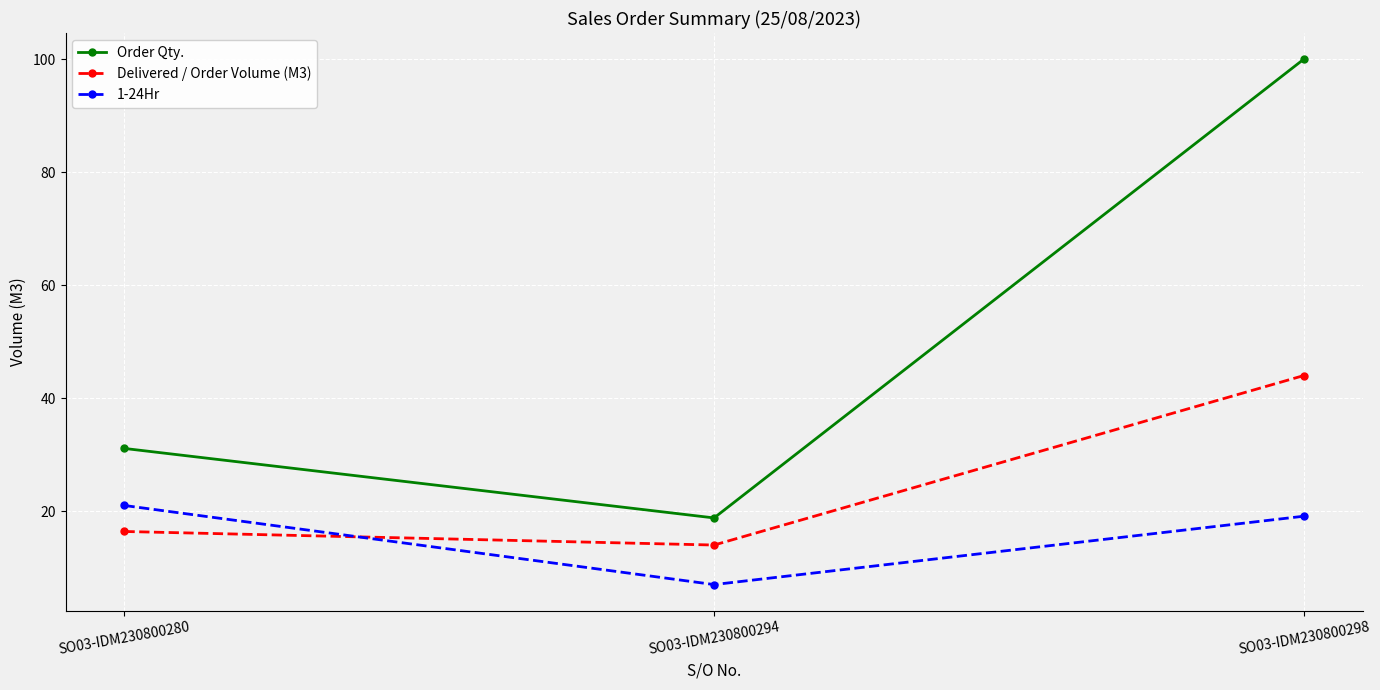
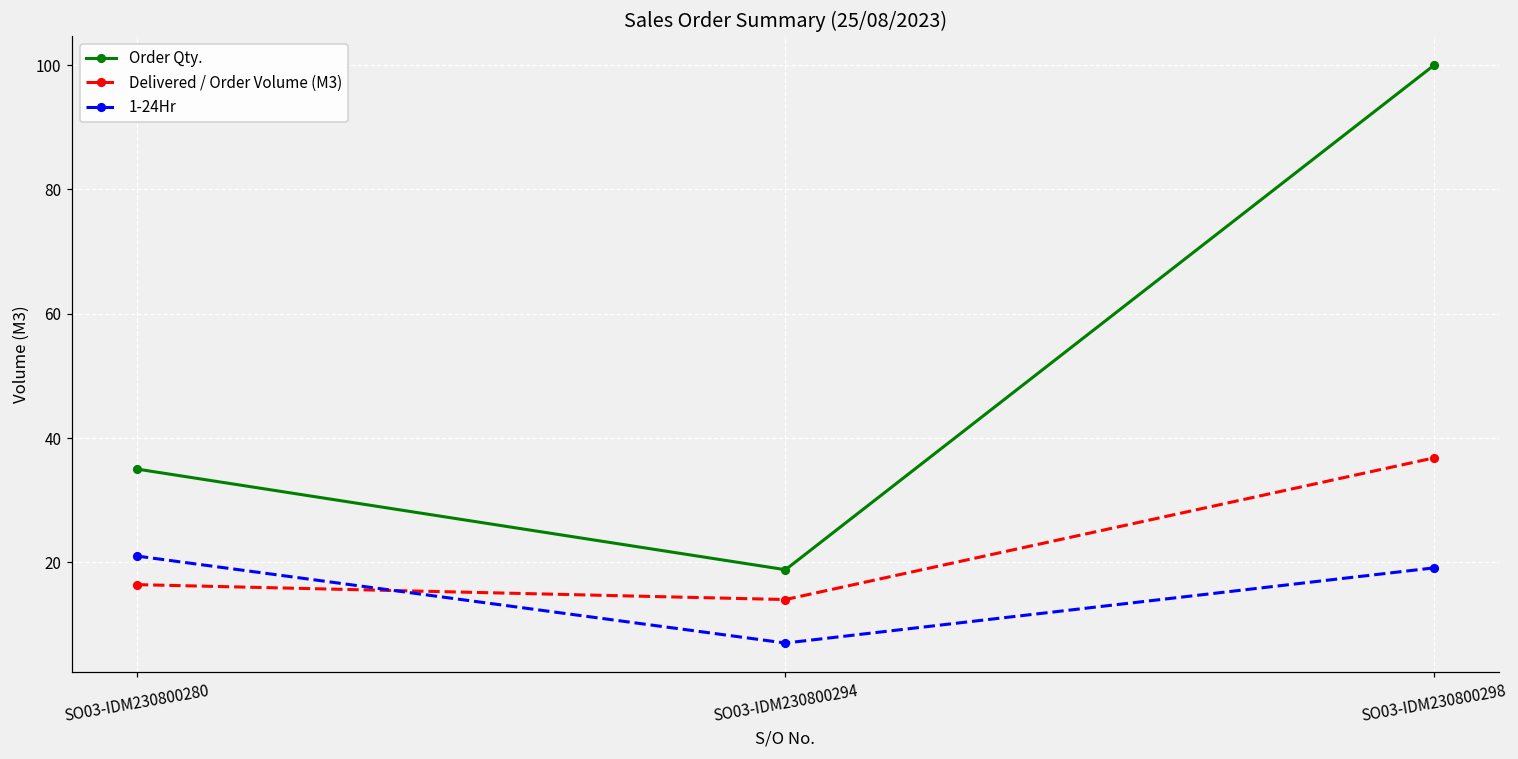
Order Qty., SO03-IDM230800280: 31 -> 35
Delivered / Order Volume (M3), SO03-IDM230800298: 44 -> 37
